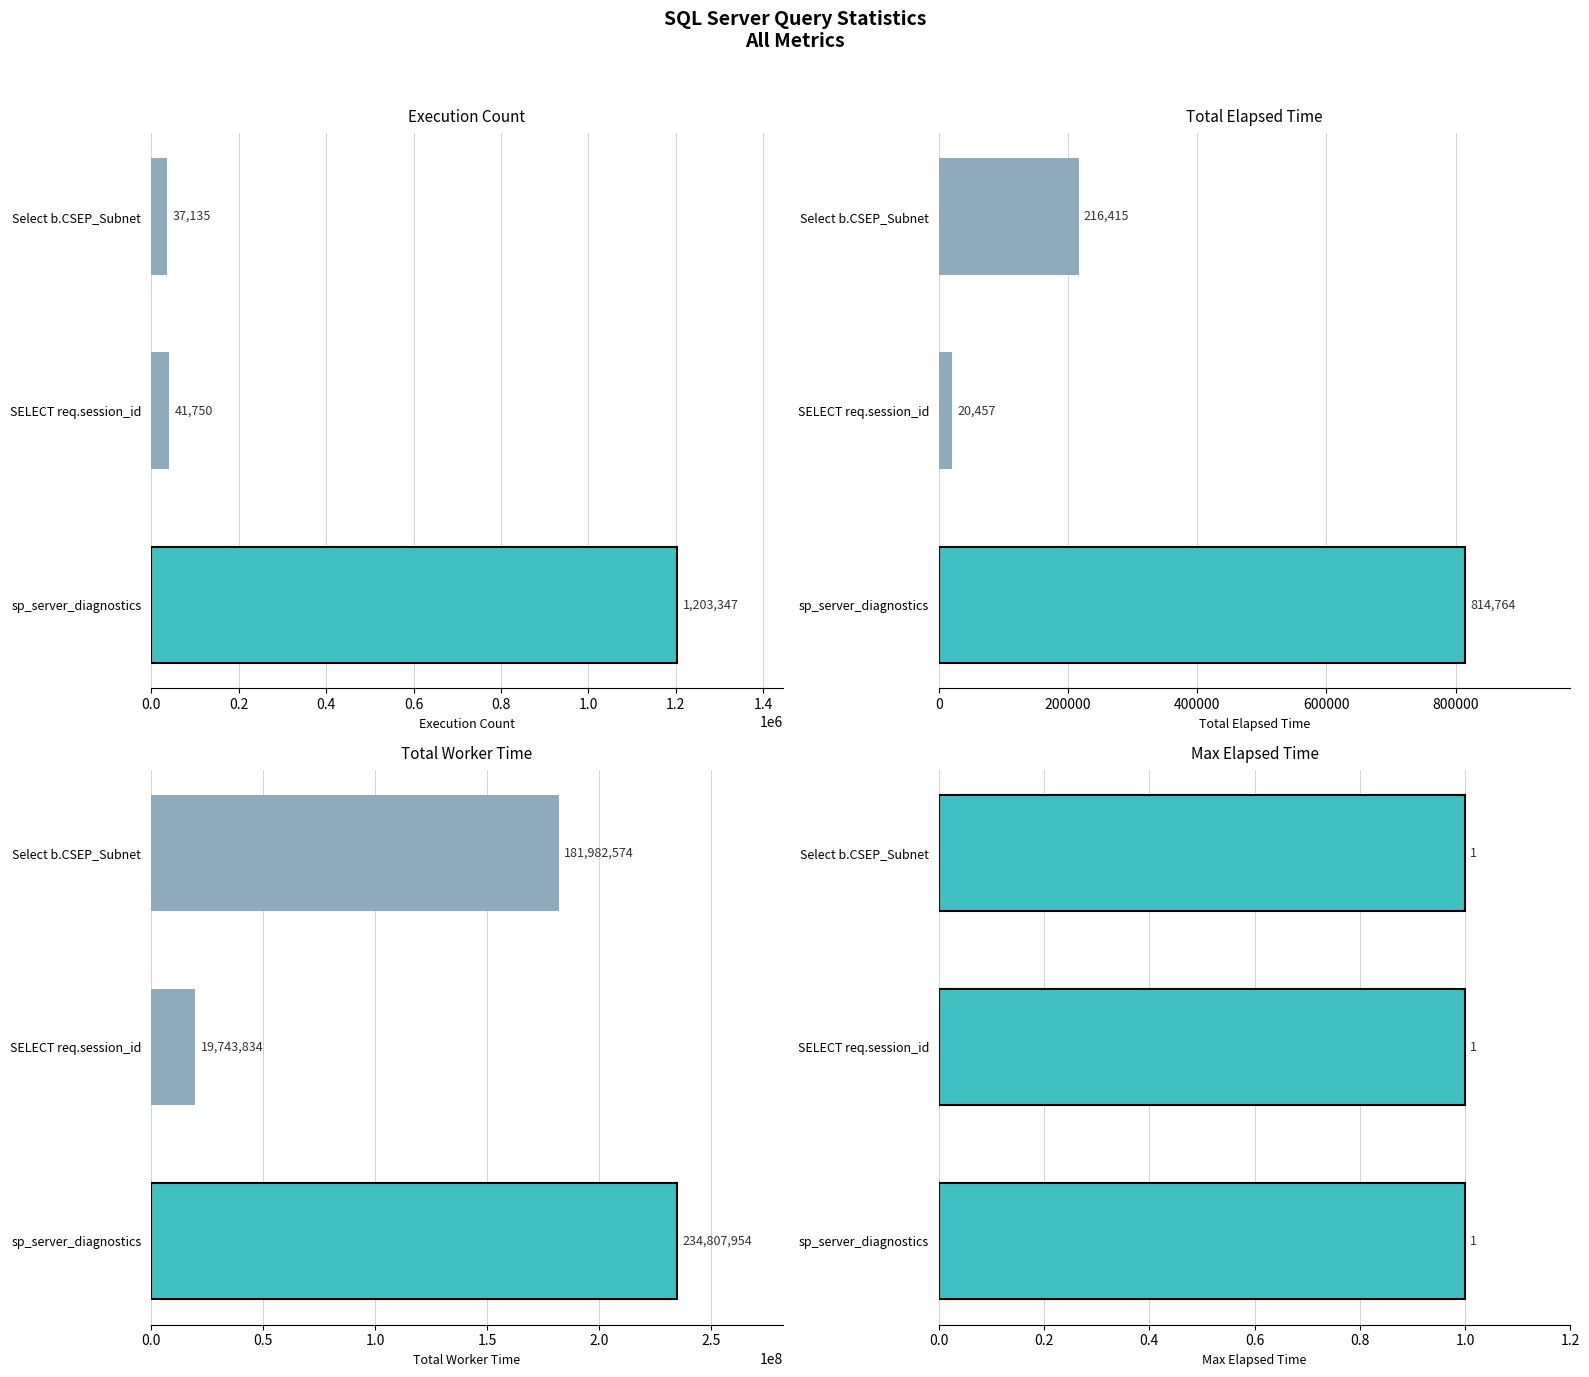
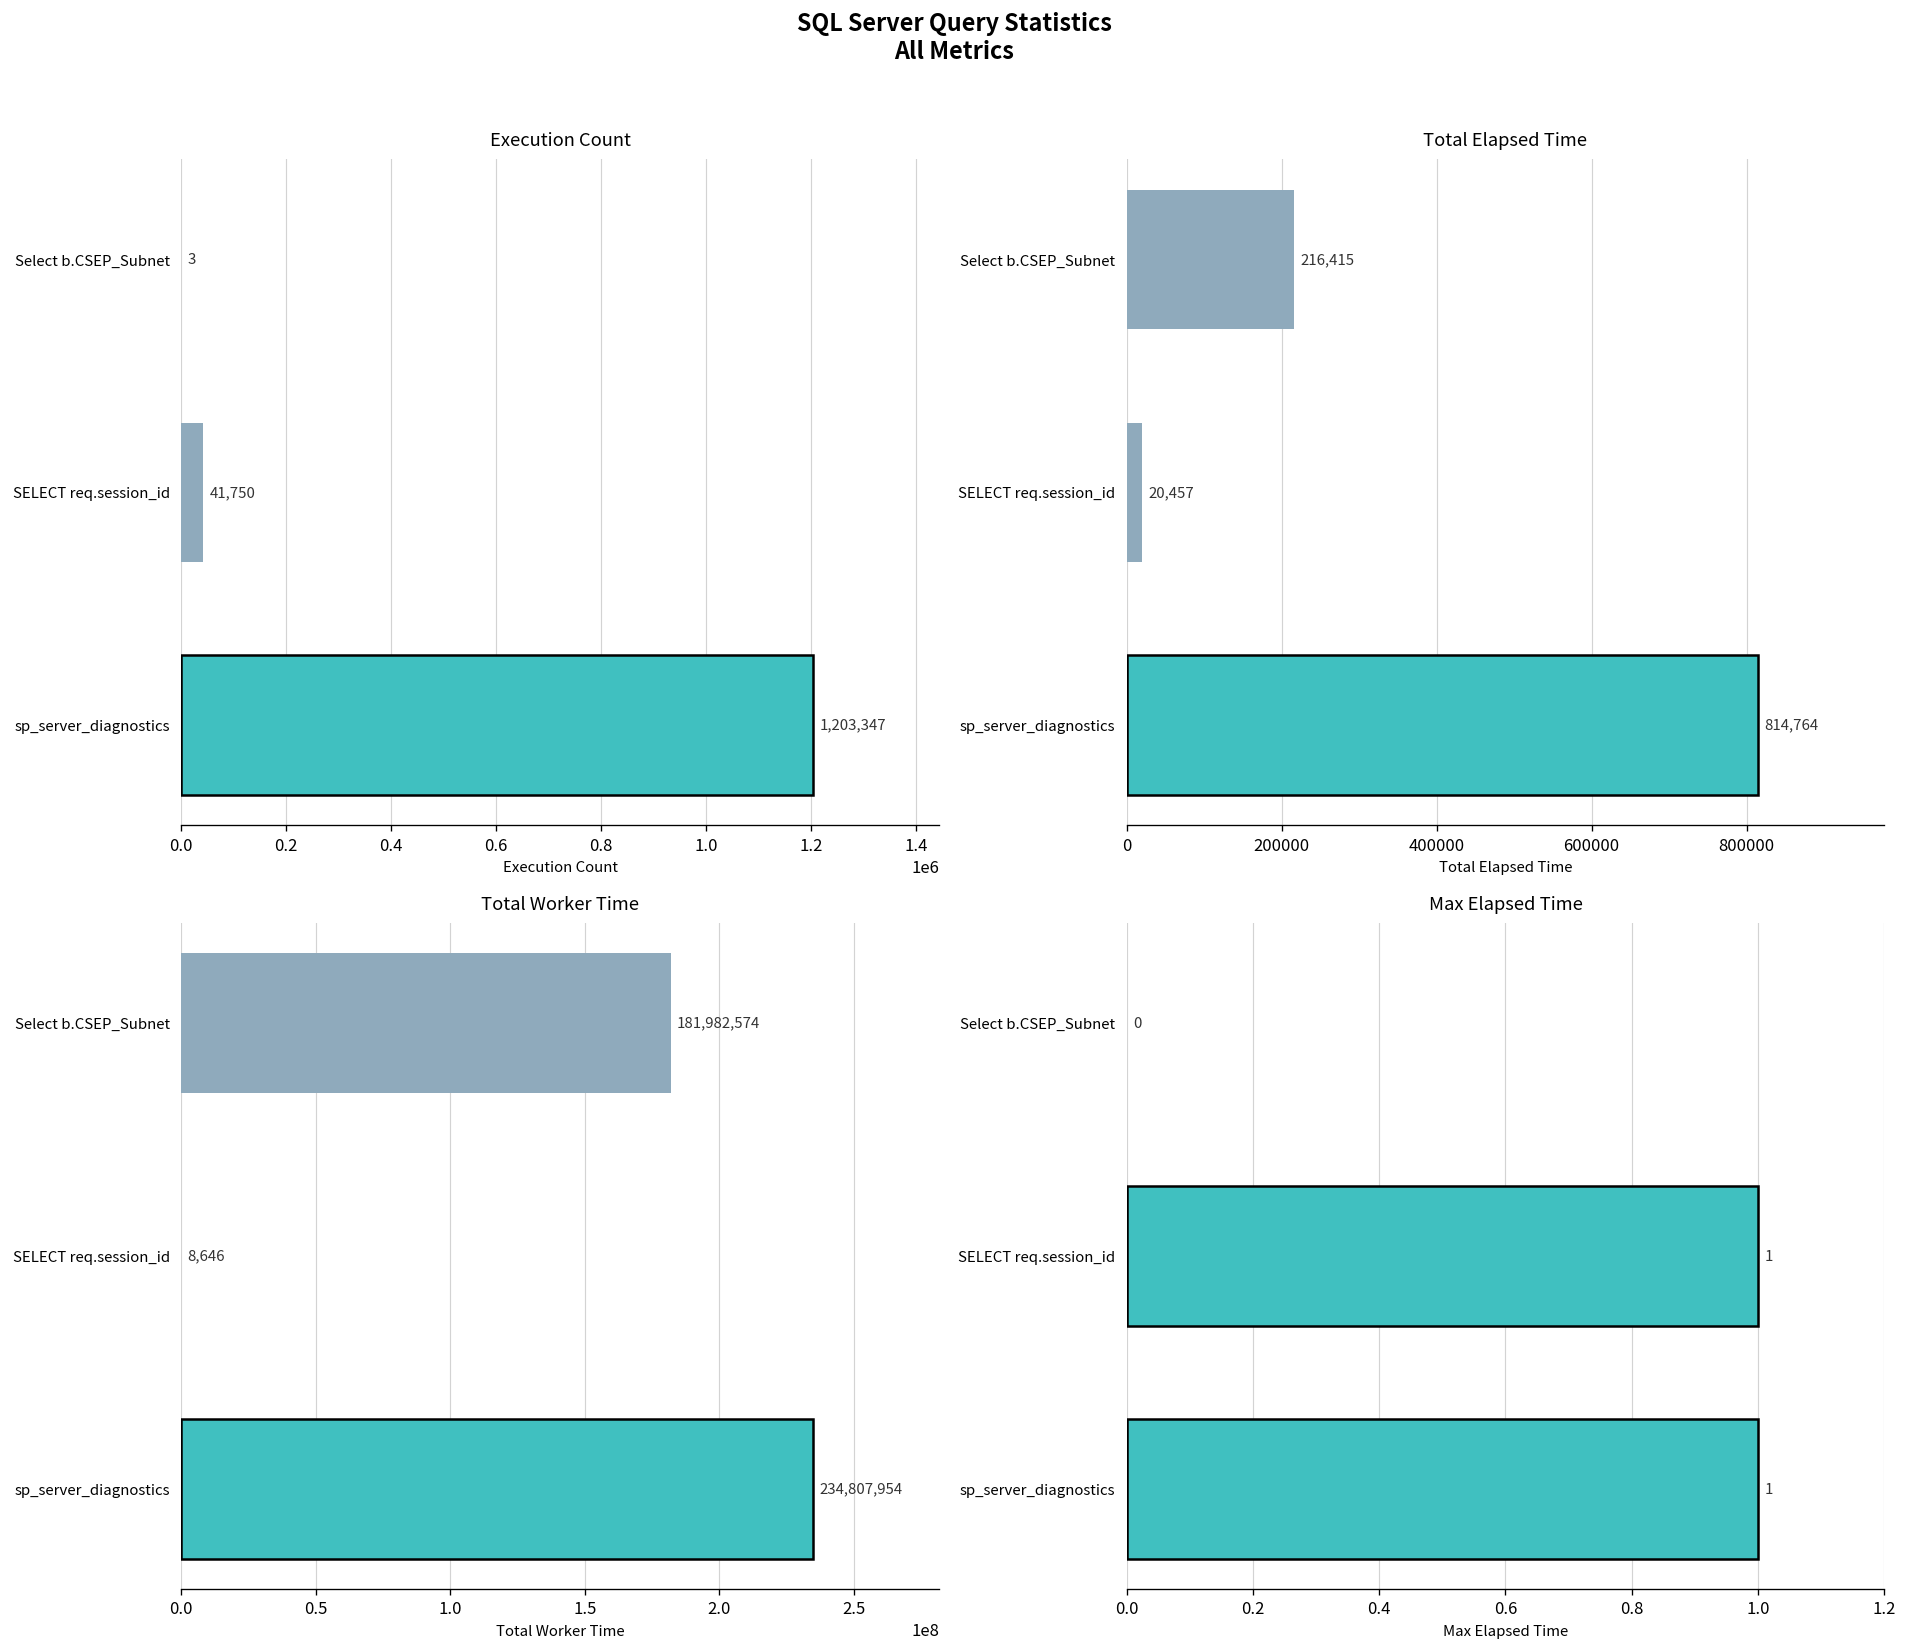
Execution Count, Select b.CSEP_Subnet: 37,135 -> 3
Total Worker Time, SELECT req.session_id: 19,743,834 -> 8,646
Max Elapsed Time, Select b.CSEP_Subnet: 1 -> 0
